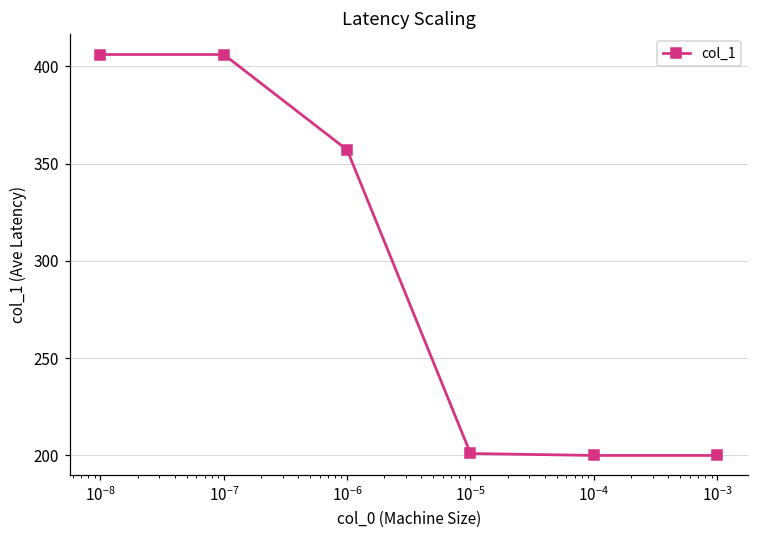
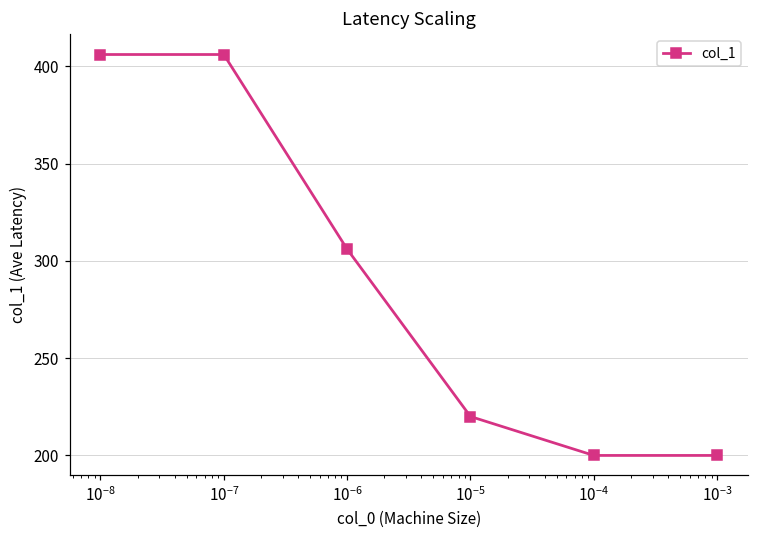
10^-6: 357 -> 306
10^-5: 201 -> 220
